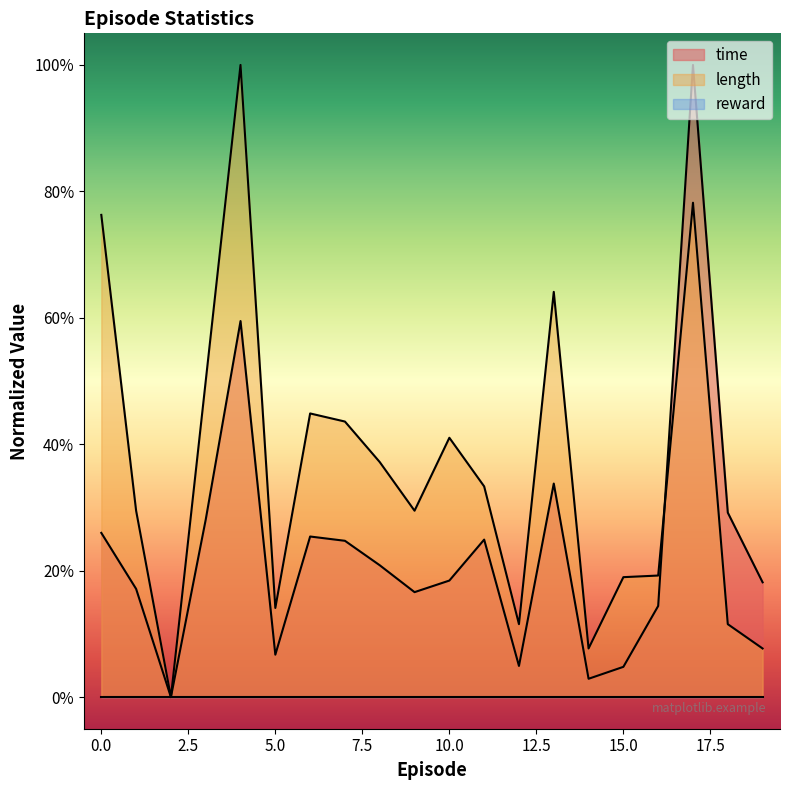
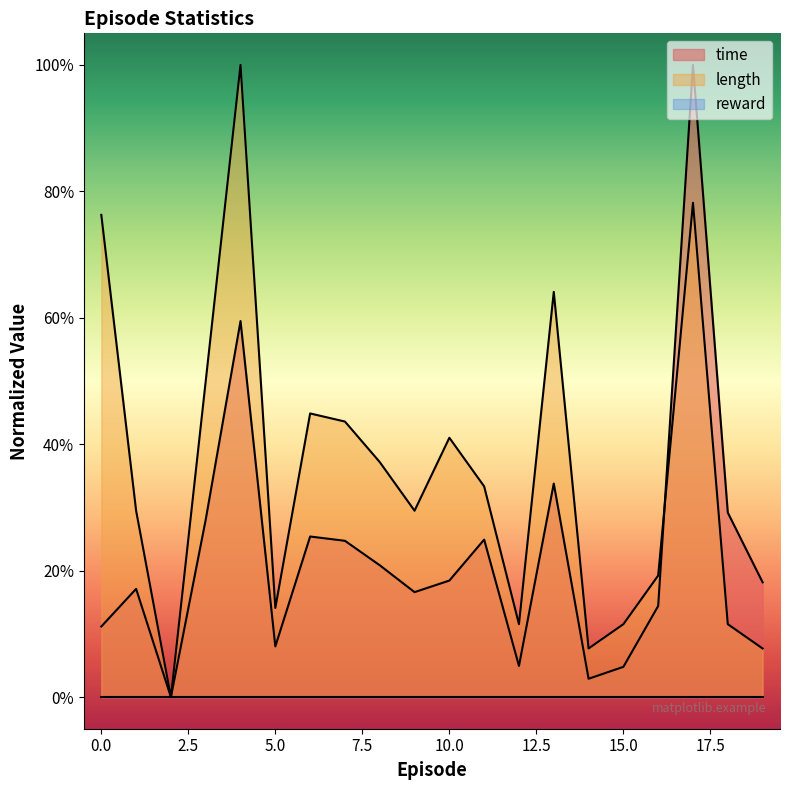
time, 0.0: 26% -> 11%
time, 5.0: 7% -> 8%
length, 15.0: 19% -> 12%
